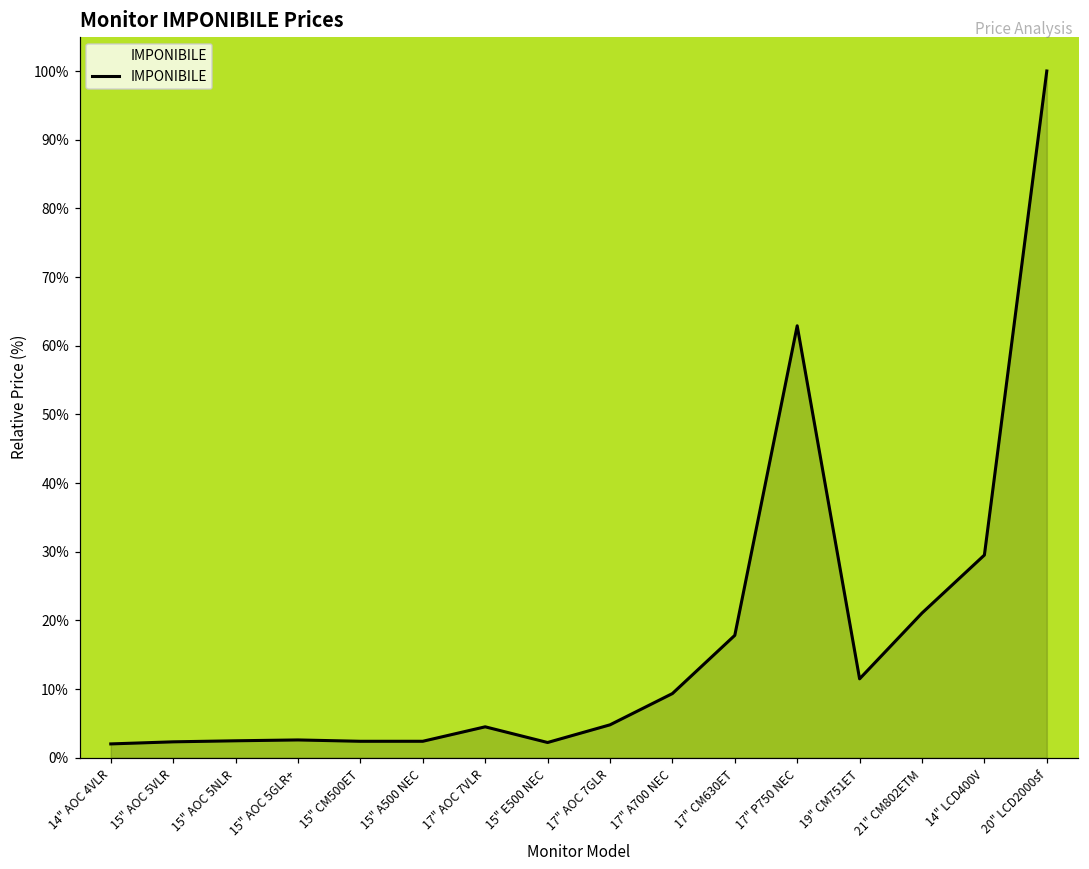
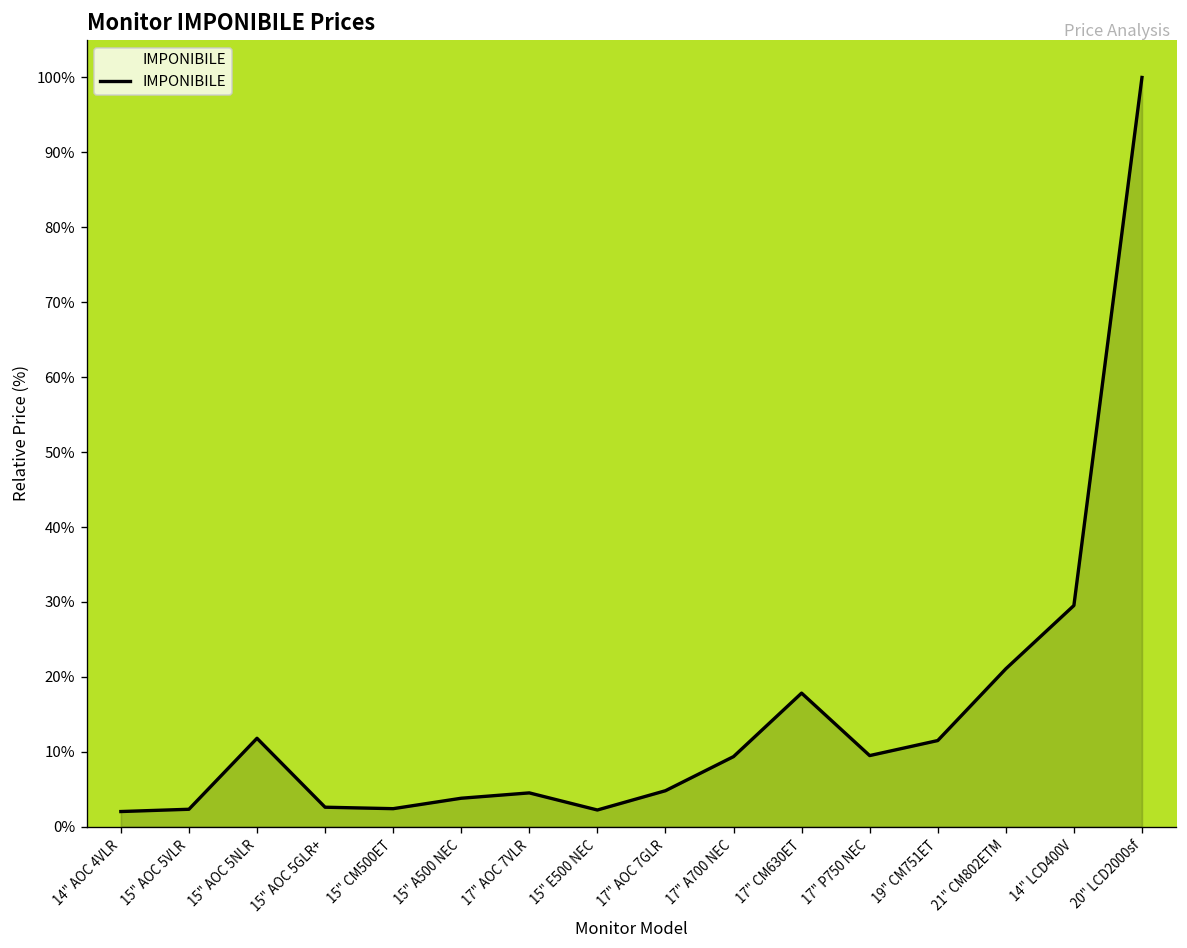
15" AOC 5NLR: 2% -> 12%
15" A500 NEC: 2% -> 4%
17" P750 NEC: 63% -> 9%
